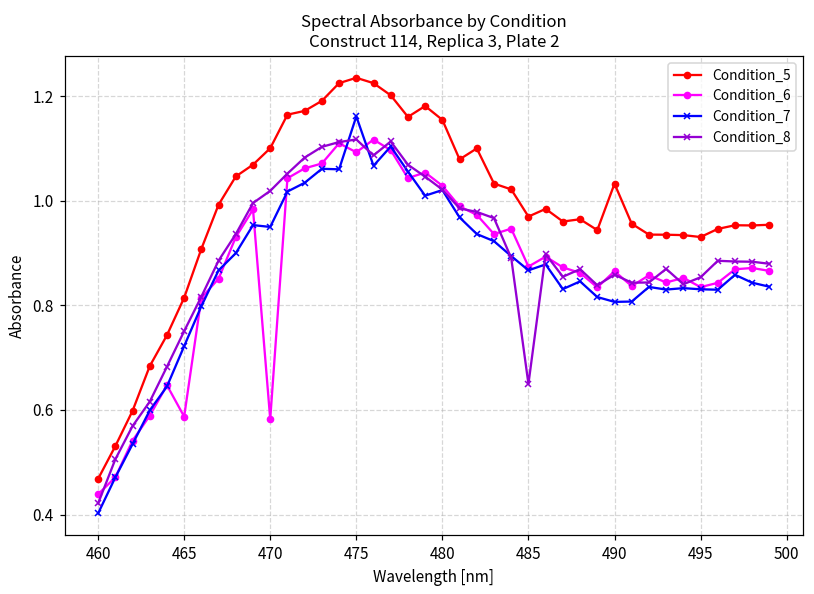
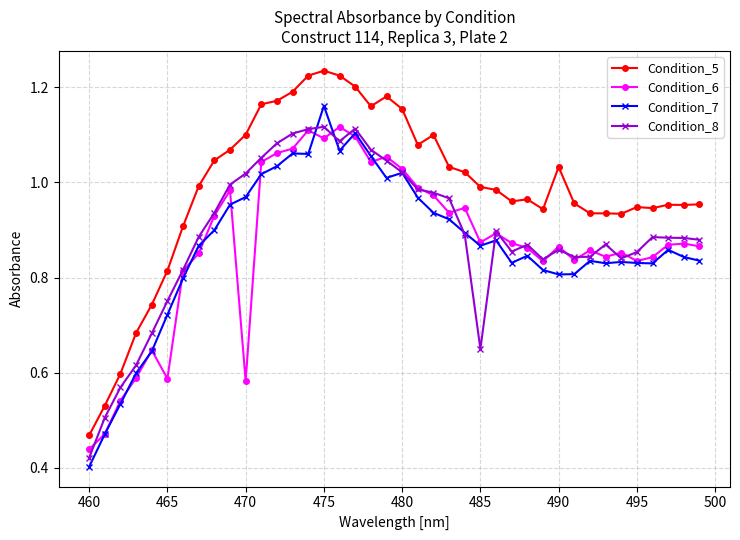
Condition_7, 470: 0.95 -> 0.97
Condition_5, 485: 0.97 -> 0.99
Condition_5, 495: 0.93 -> 0.95
